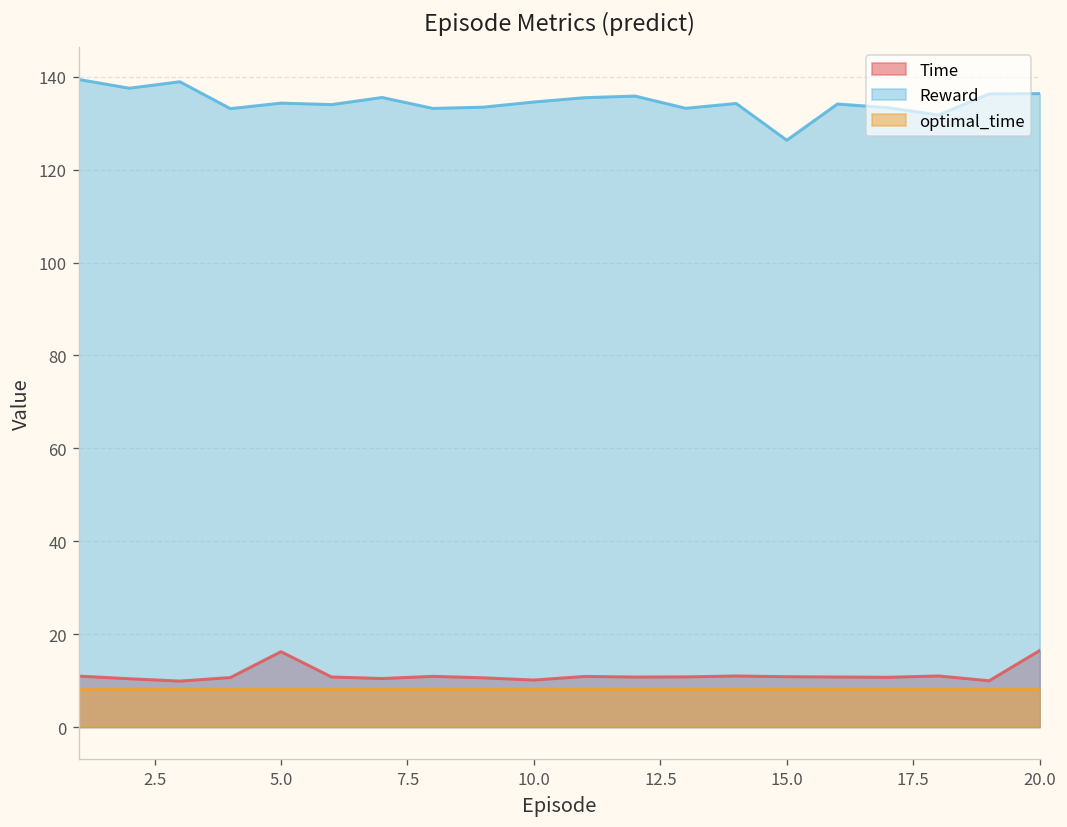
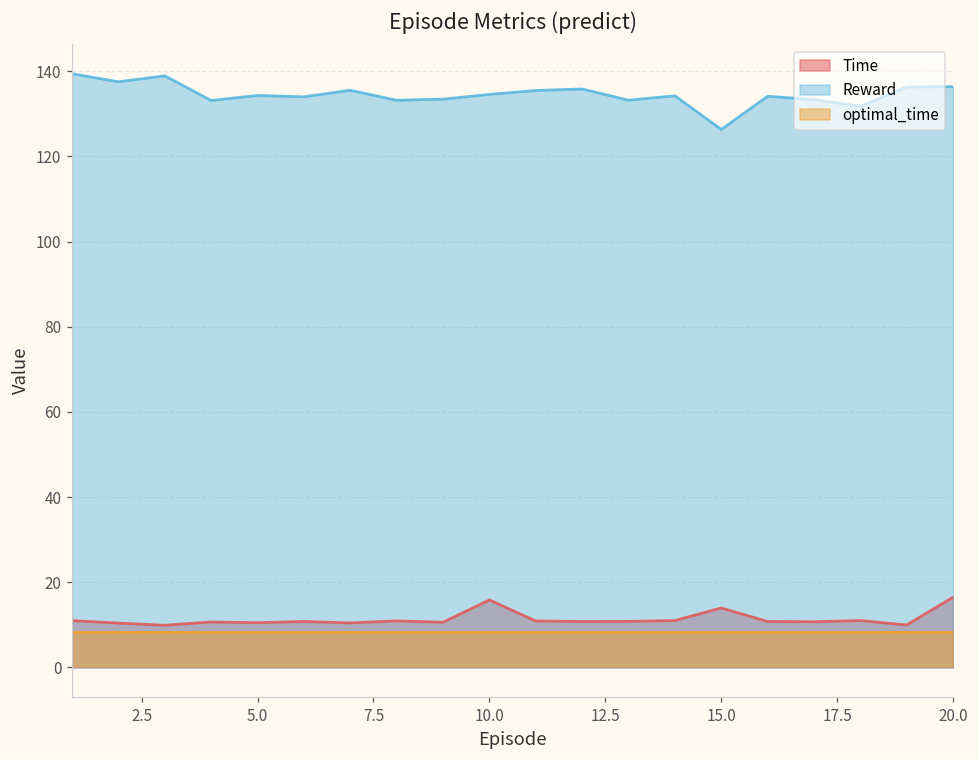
Time, 5.0: 16 -> 11
Time, 10.0: 10 -> 16
Time, 15.0: 11 -> 14
